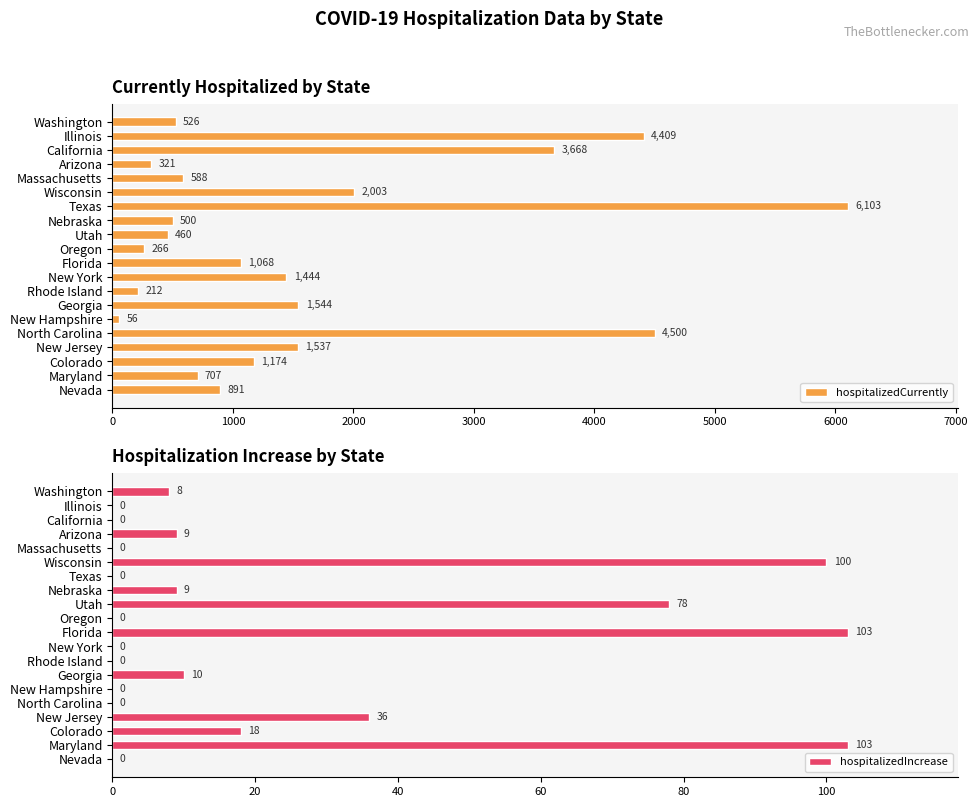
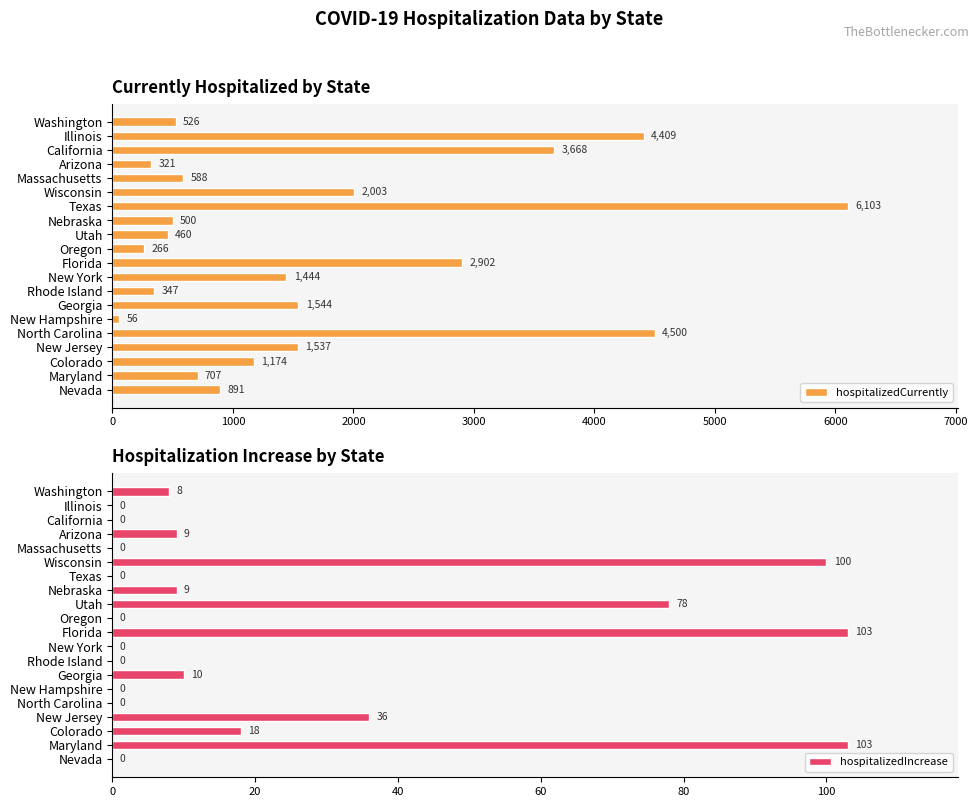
Currently Hospitalized by State, Florida: 1,068 -> 2,902
Currently Hospitalized by State, Rhode Island: 212 -> 347
